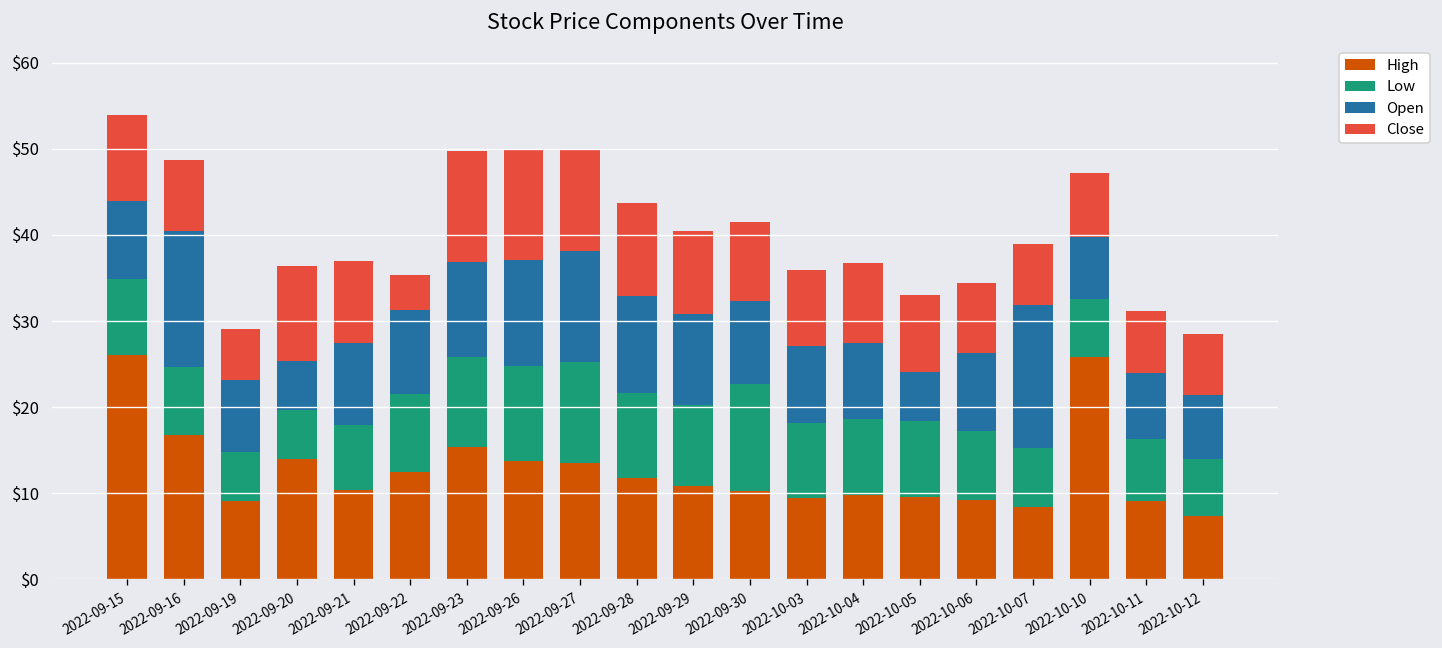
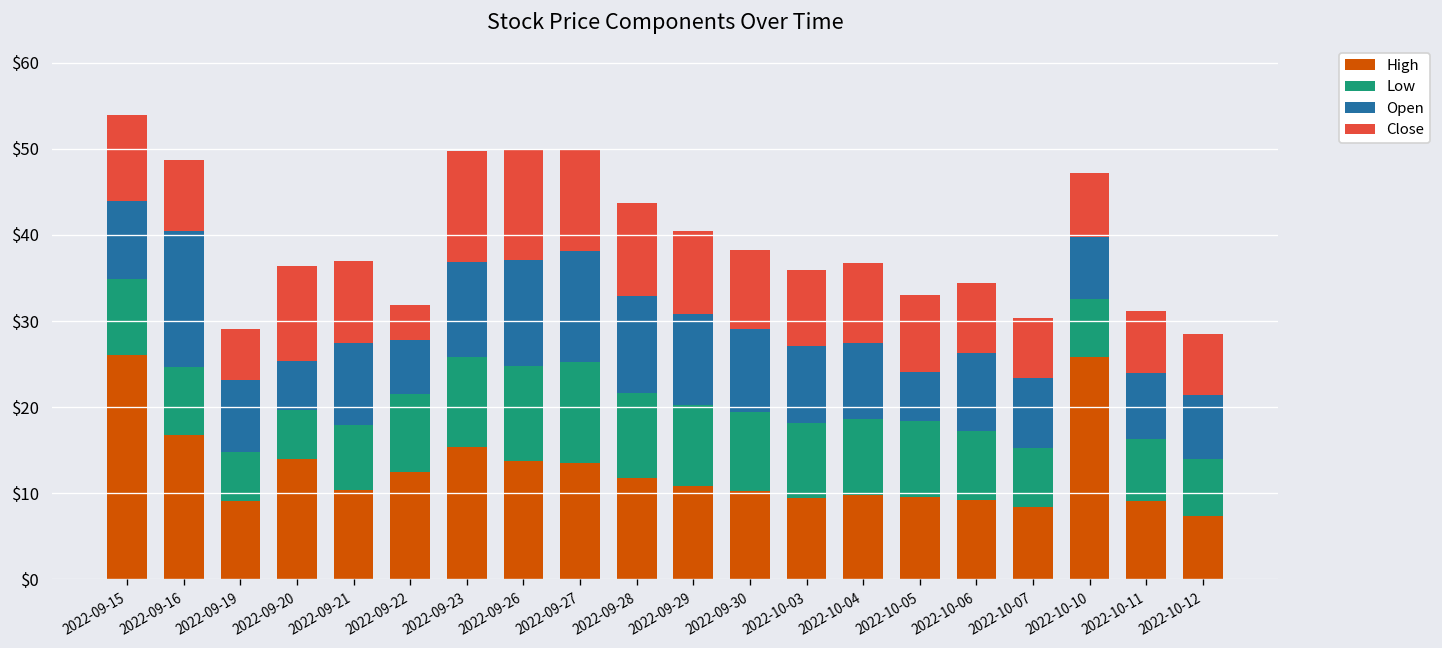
Open, 2022-09-22: $10 -> $6
Low, 2022-09-30: $12 -> $9
Open, 2022-10-07: $17 -> $8
